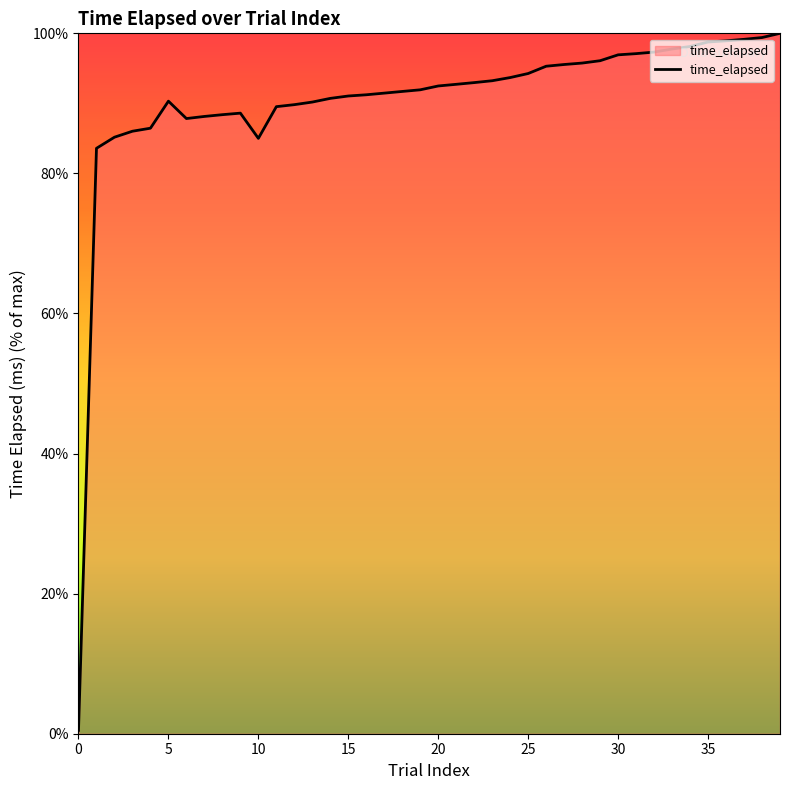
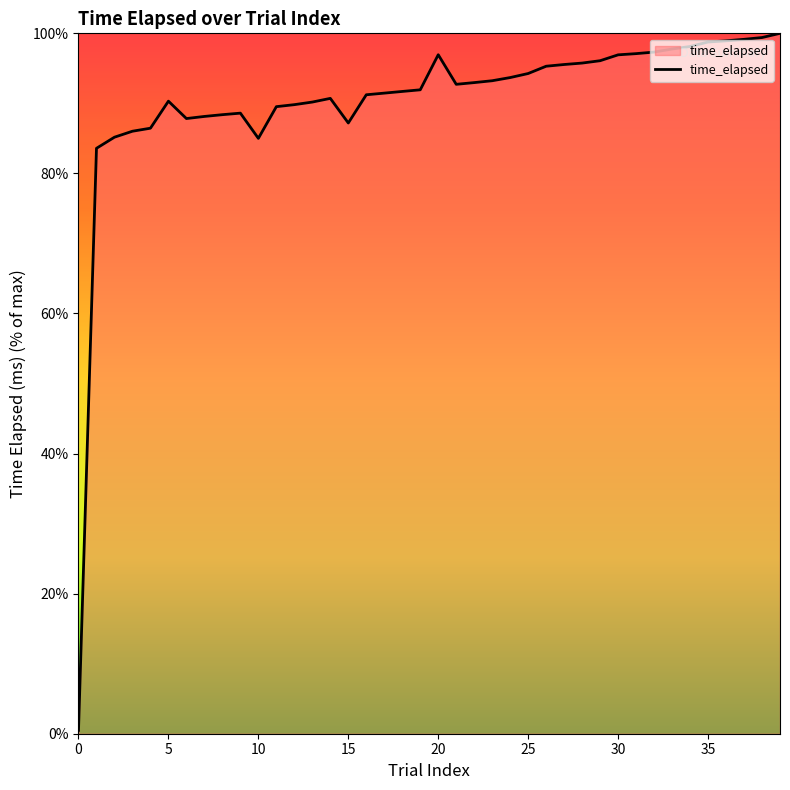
15: 91% -> 87%
20: 92% -> 97%
